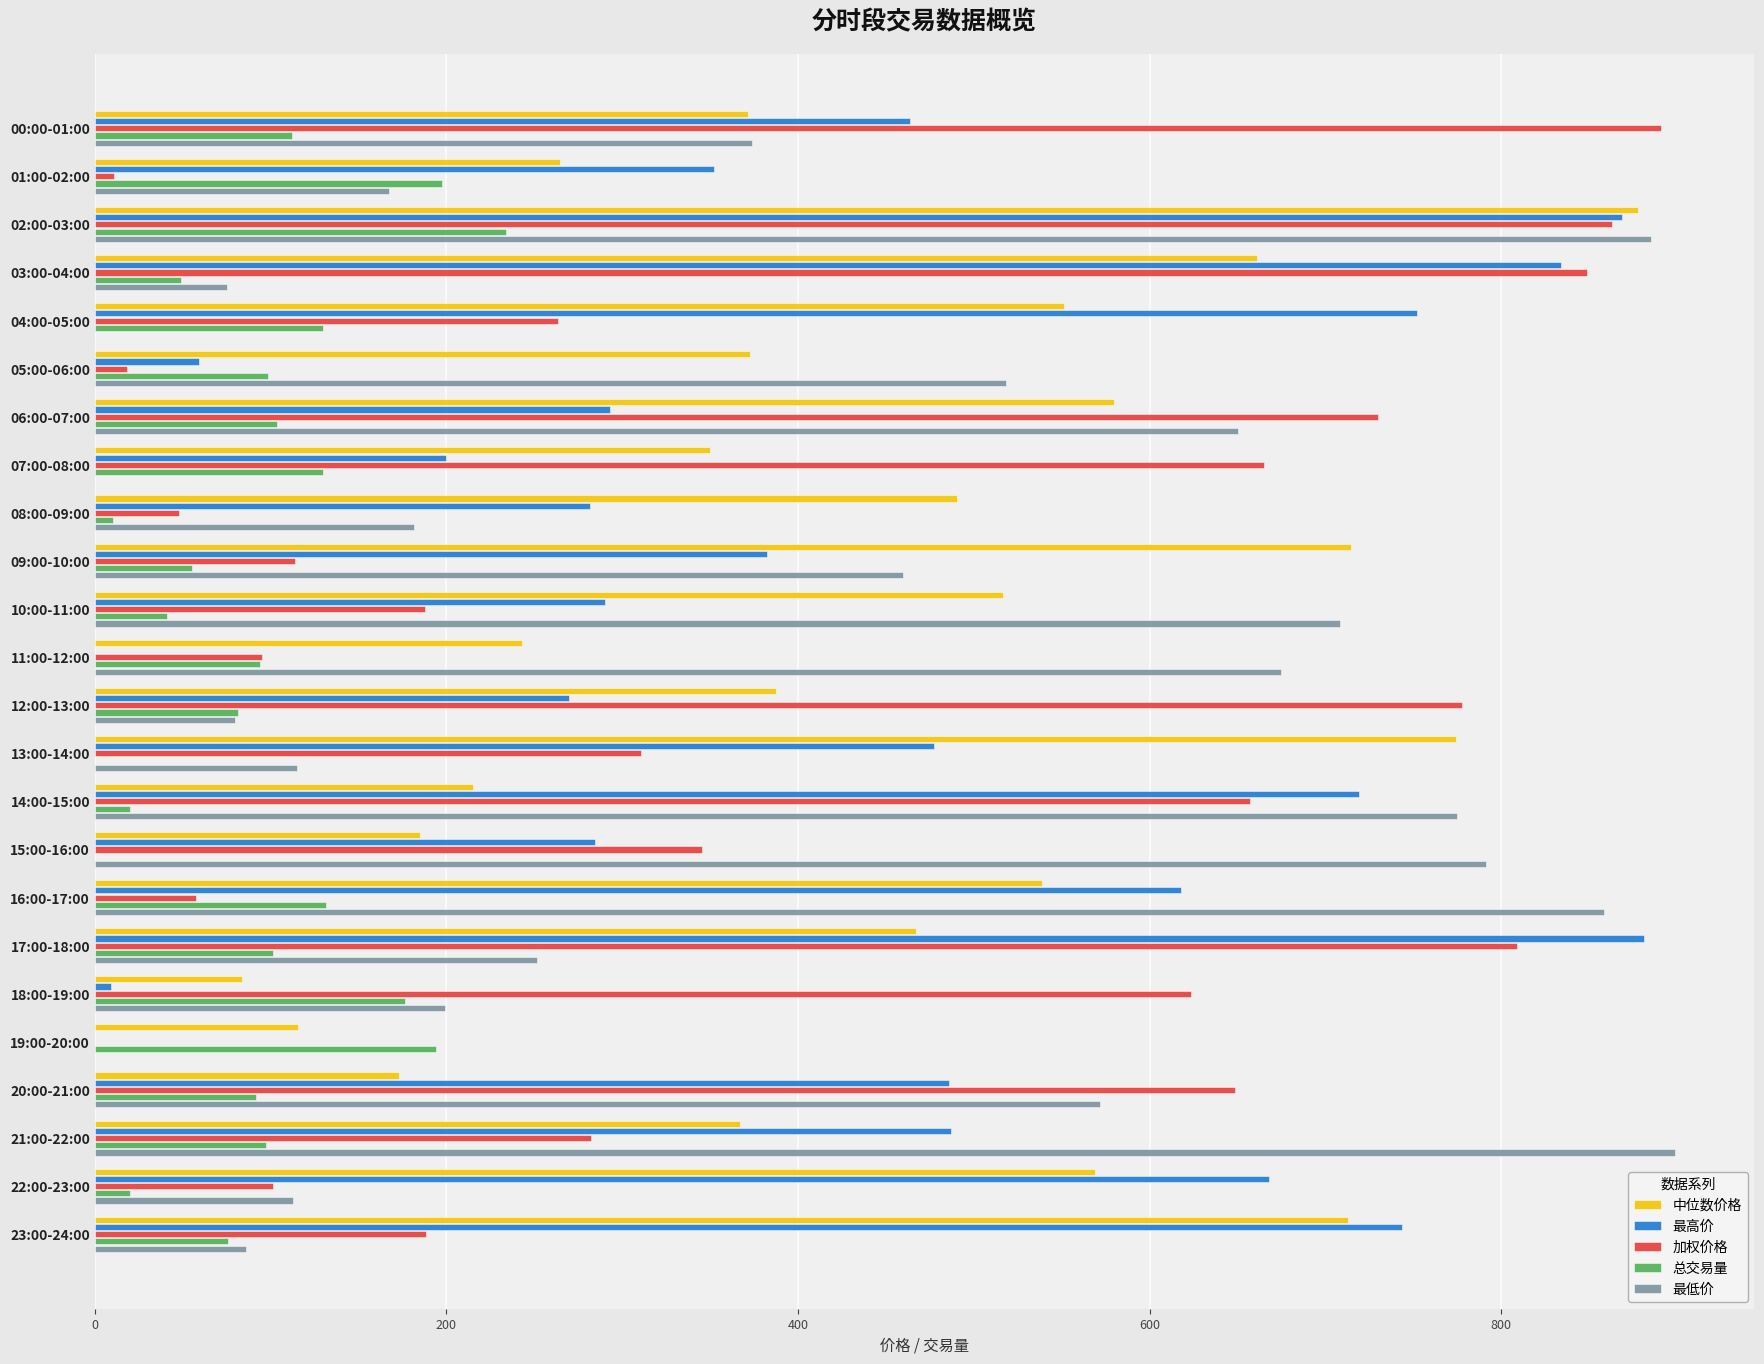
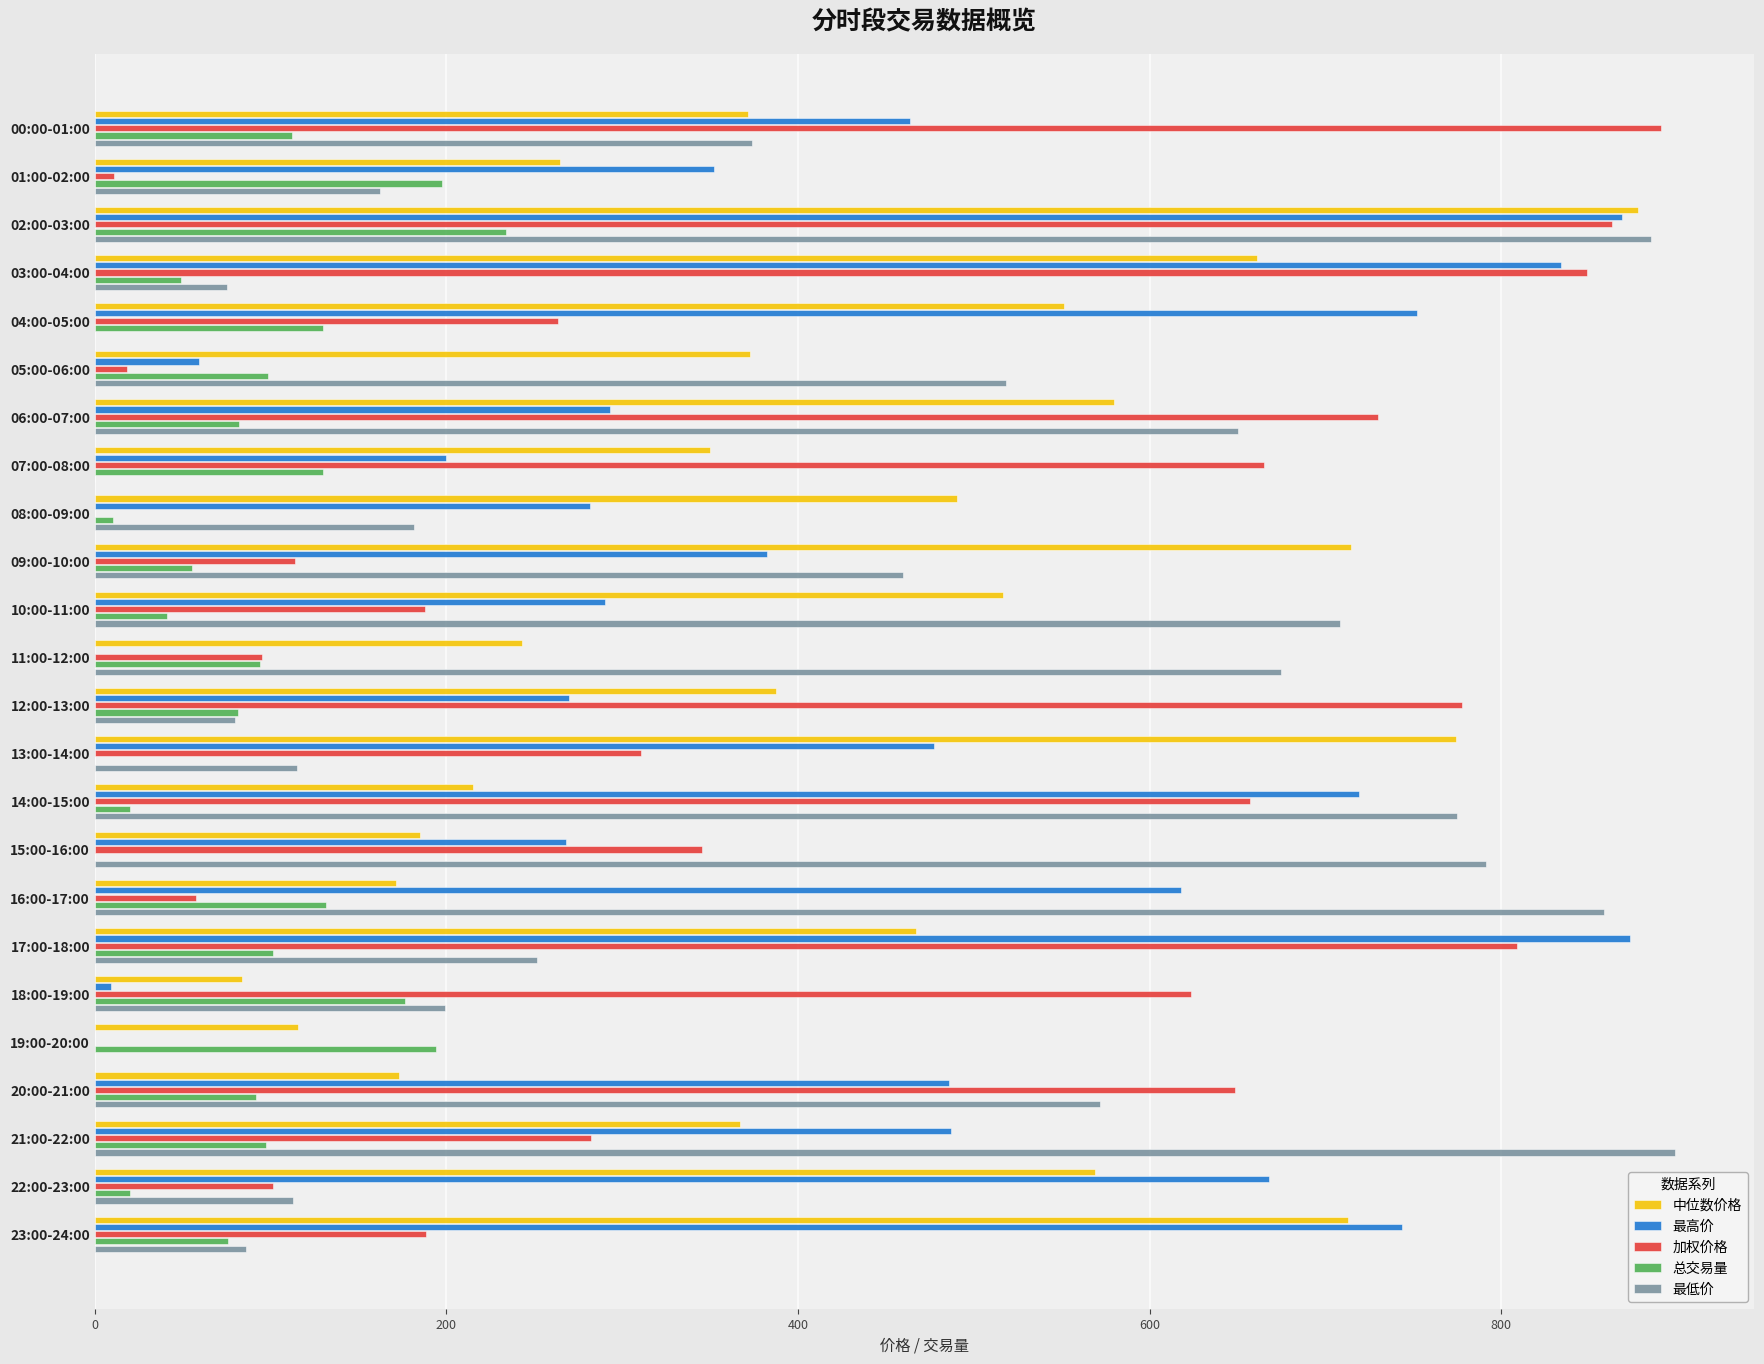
最低价, 01:00-02:00: 167 -> 162
总交易量, 06:00-07:00: 104 -> 82
加权价格, 08:00-09:00: 48 -> 0
最高价, 15:00-16:00: 285 -> 268
中位数价格, 16:00-17:00: 539 -> 171
最高价, 17:00-18:00: 881 -> 873
